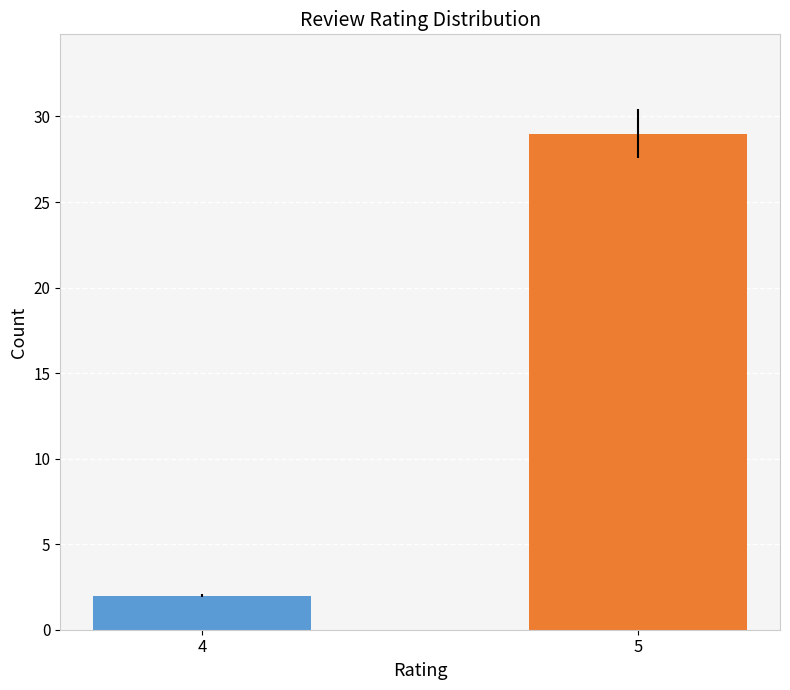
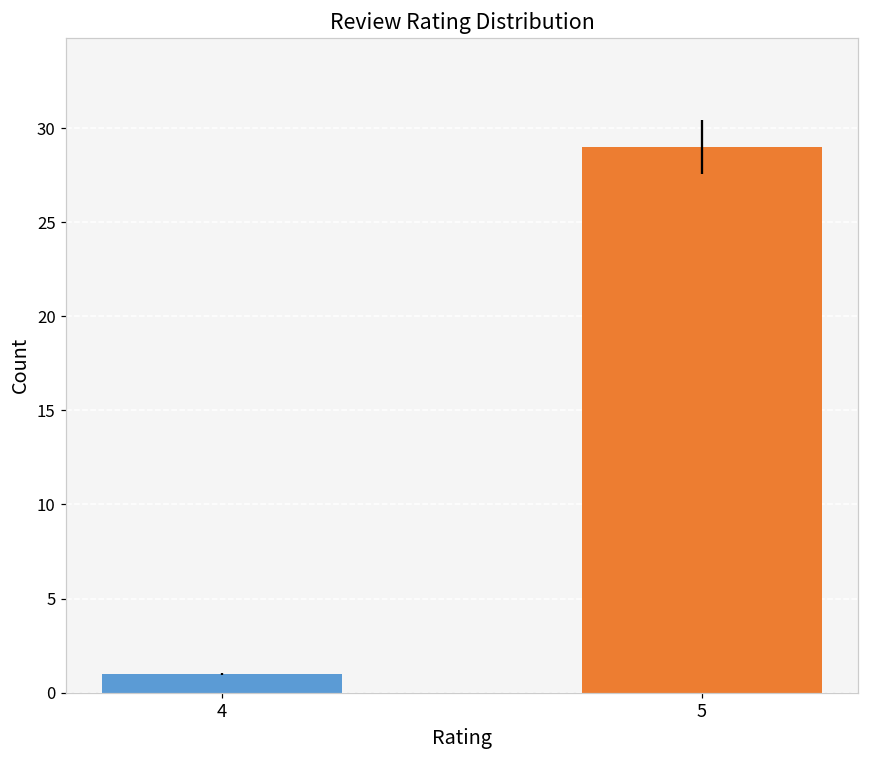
4: 2 -> 1
